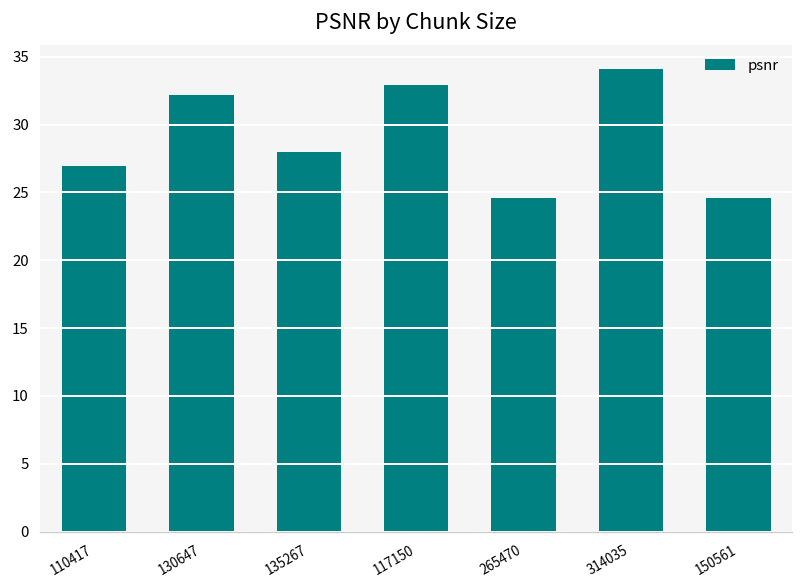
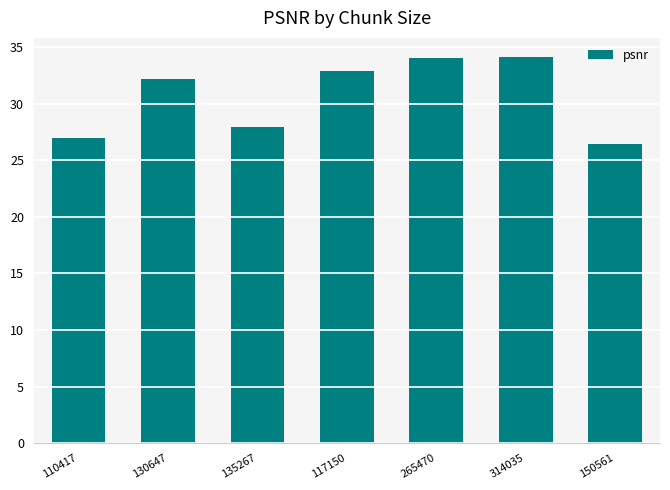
265470: 24.6 -> 34.1
150561: 24.6 -> 26.5
